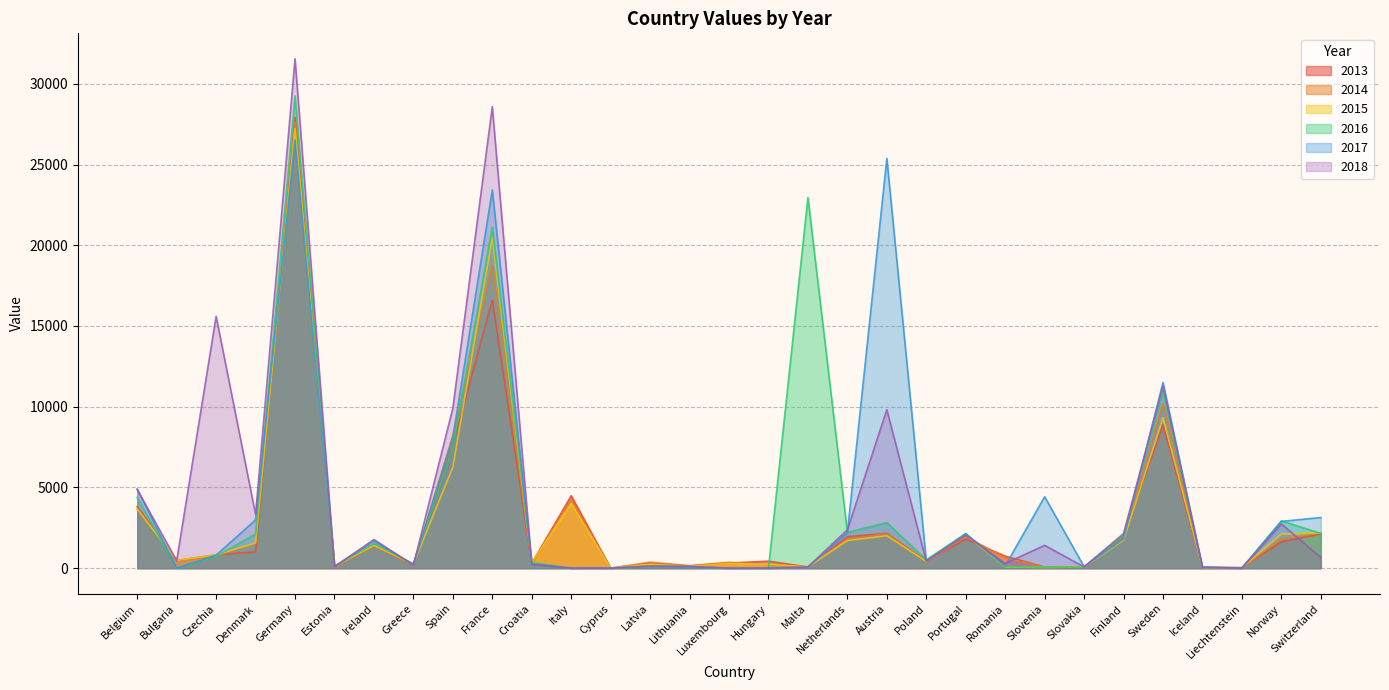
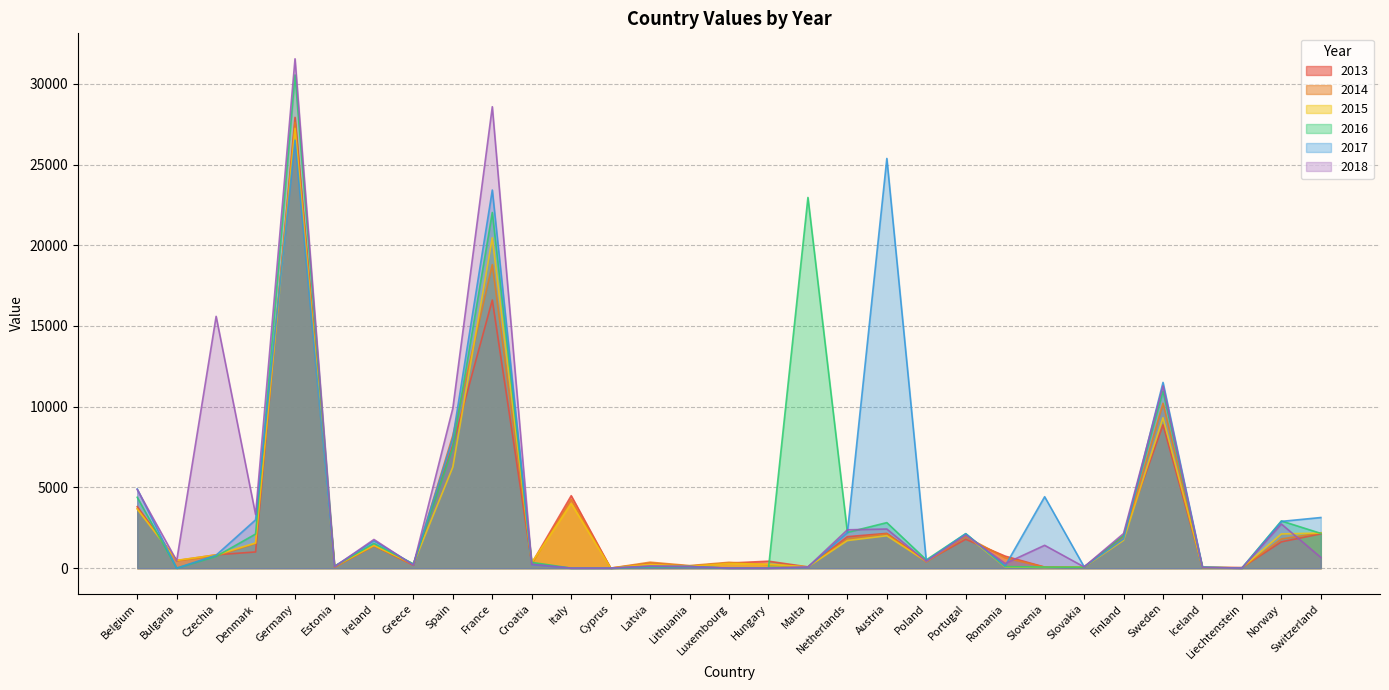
2016, Germany: 29200 -> 30600
2016, France: 21100 -> 22000
2018, Austria: 9800 -> 2400
